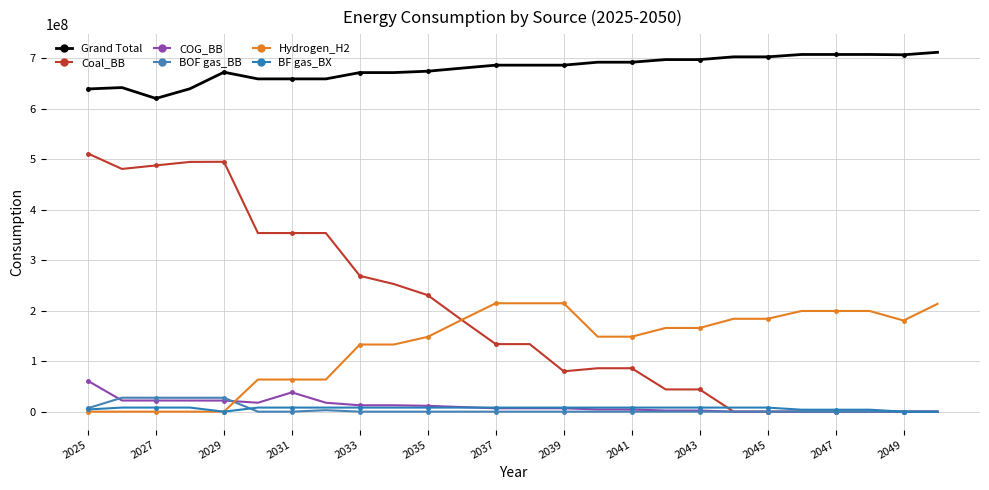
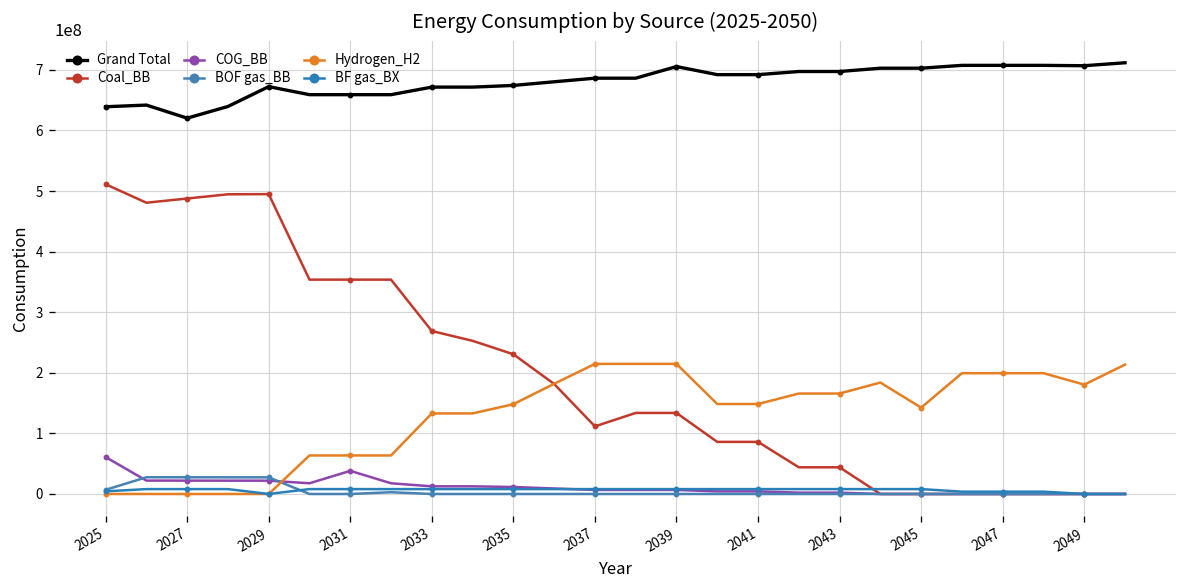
Coal_BB, 2037: 130000000 -> 110000000
Grand Total, 2039: 690000000 -> 710000000
Coal_BB, 2039: 80000000 -> 130000000
Hydrogen_H2, 2045: 180000000 -> 140000000
